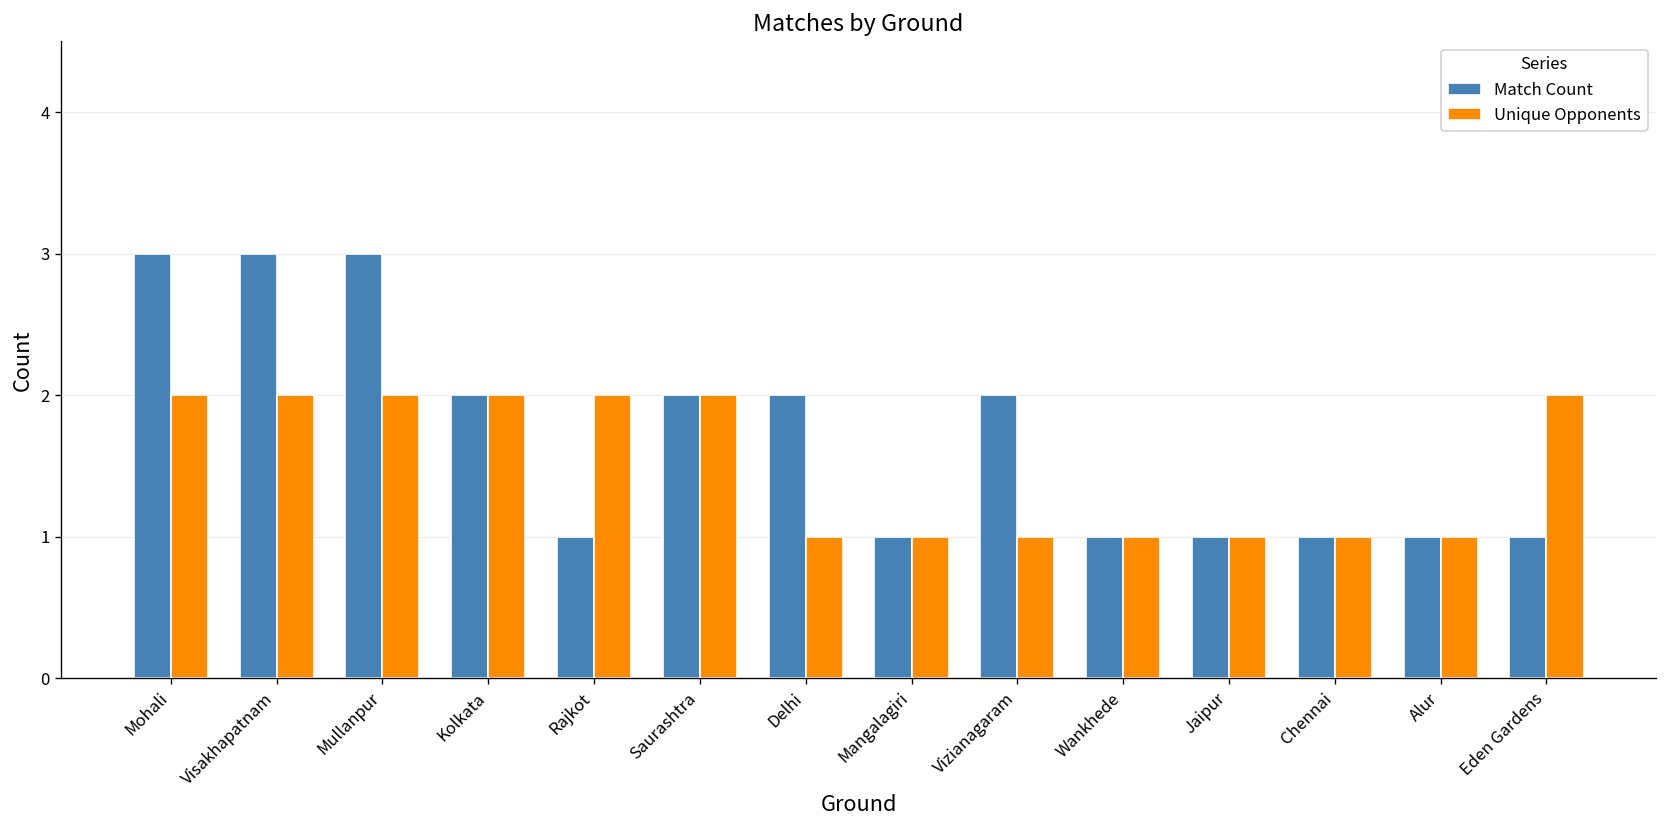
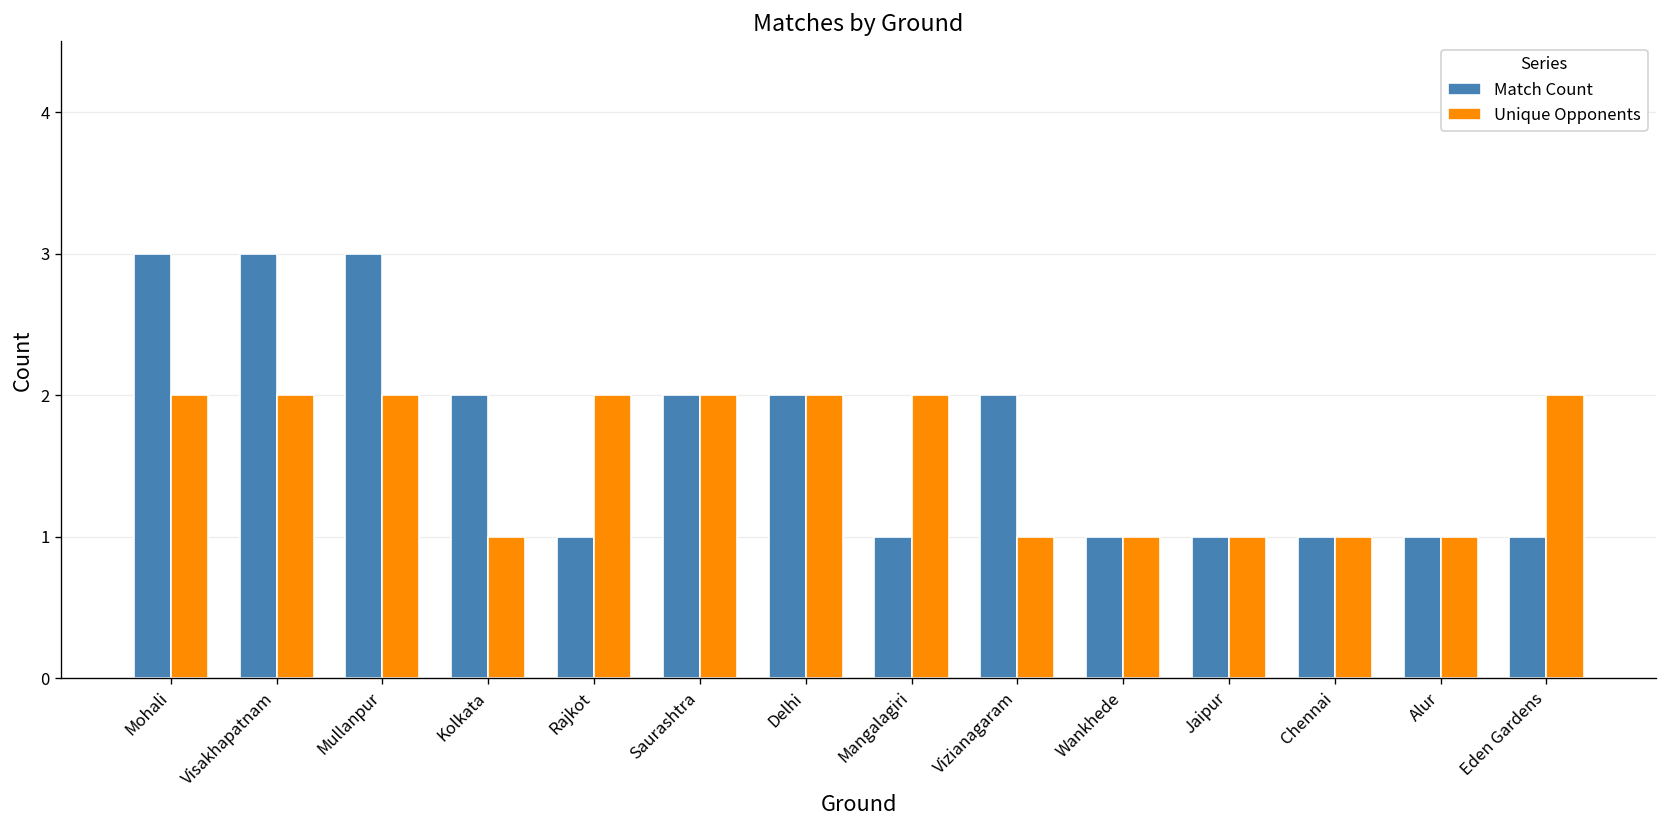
Unique Opponents, Kolkata: 2 -> 1
Unique Opponents, Delhi: 1 -> 2
Unique Opponents, Mangalagiri: 1 -> 2
